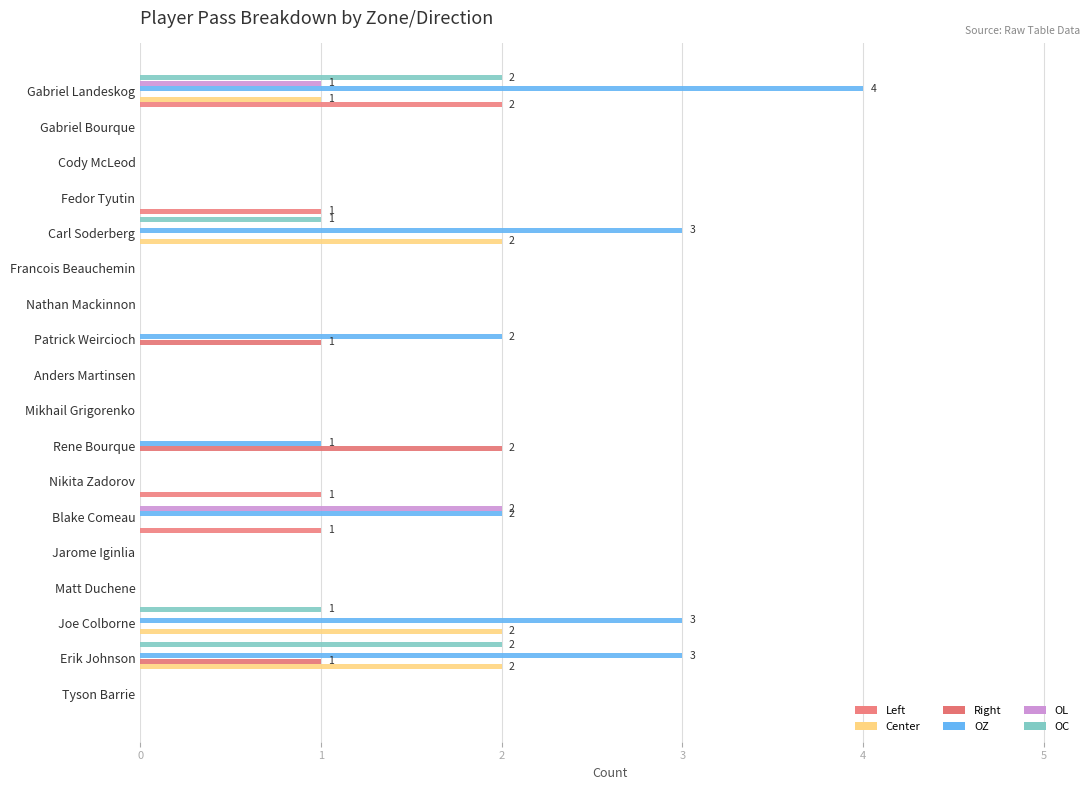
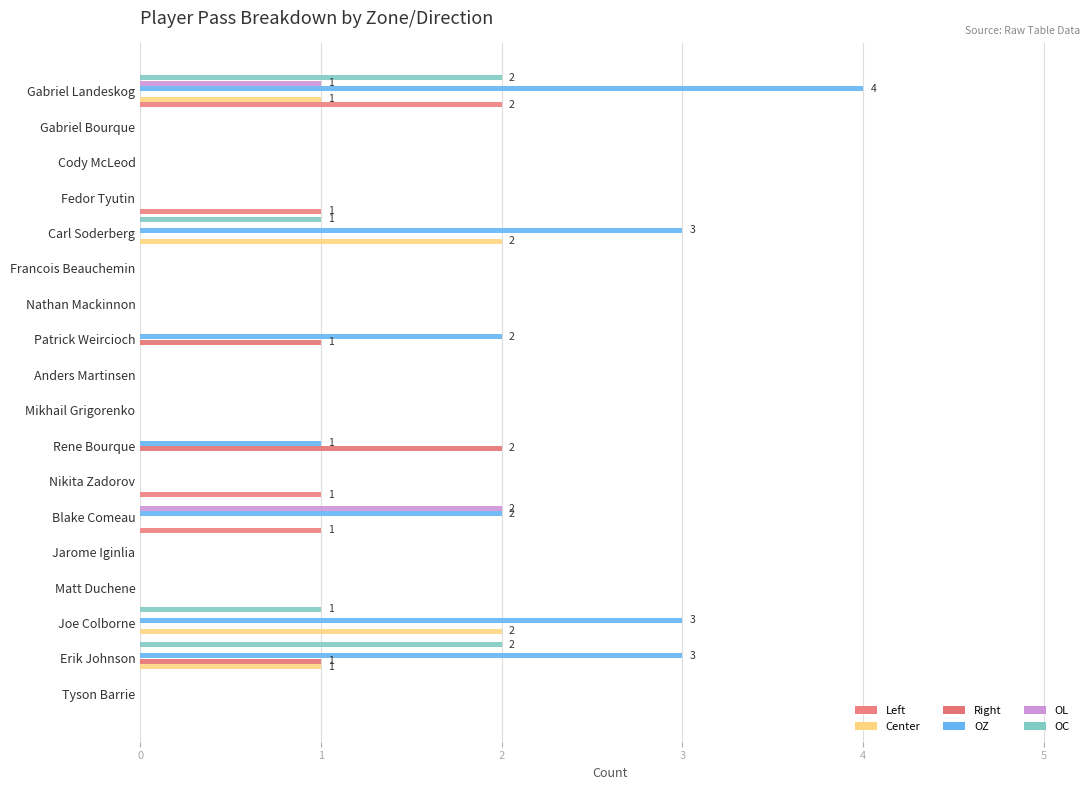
Center, Erik Johnson: 2 -> 1
